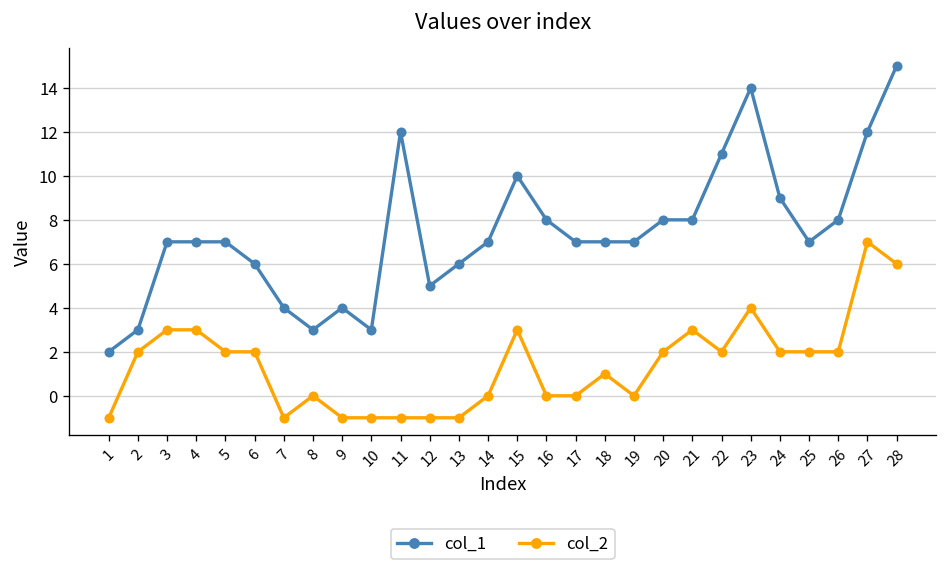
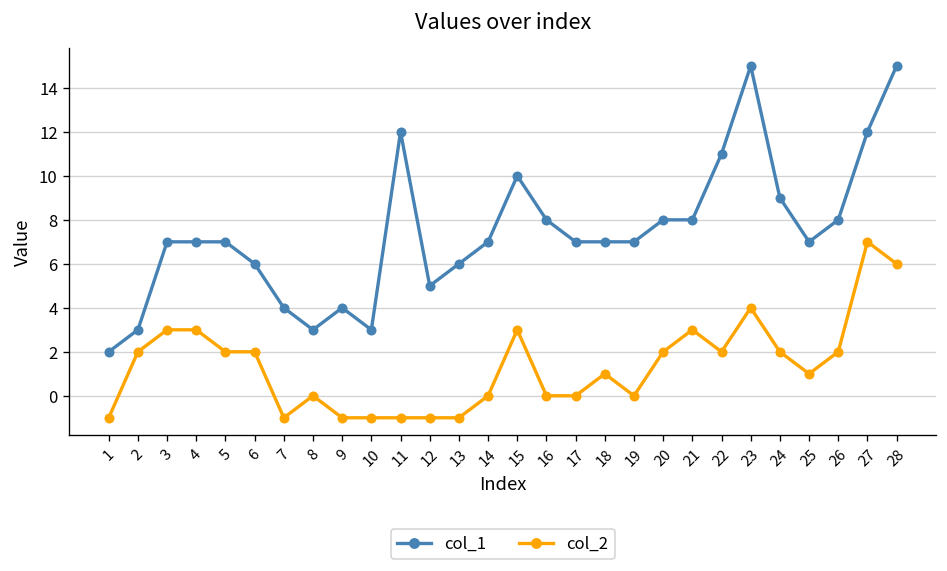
col_1, 23: 14 -> 15
col_2, 25: 2 -> 1
